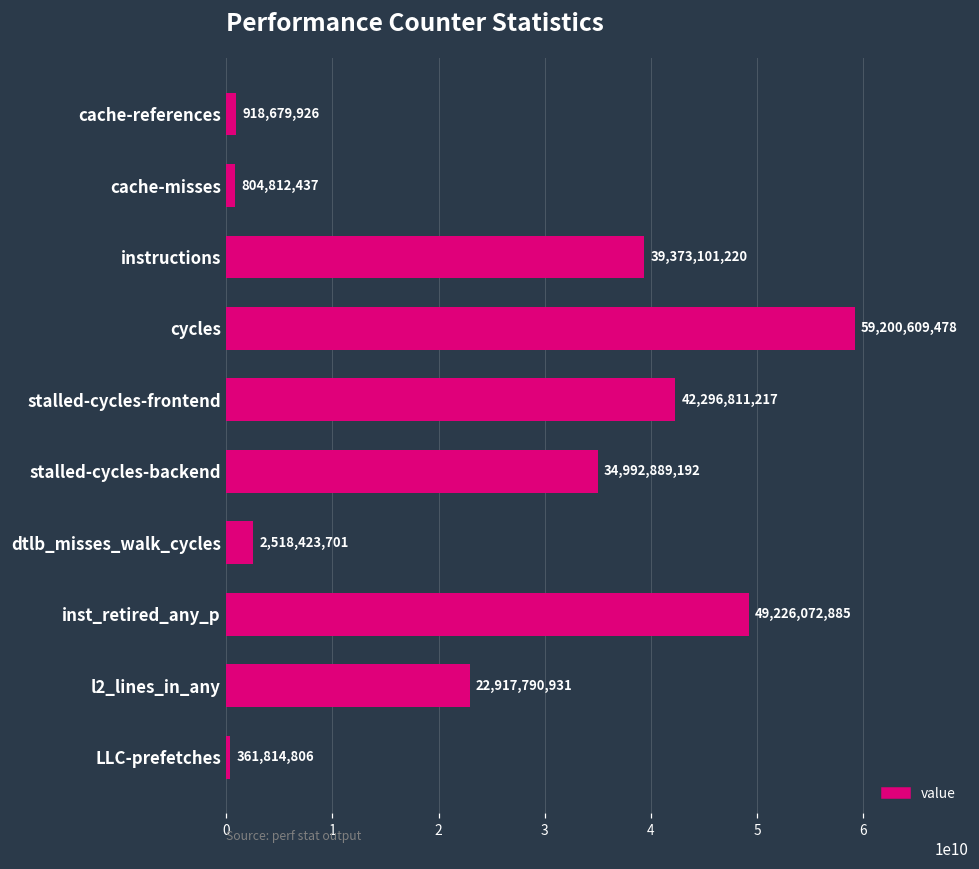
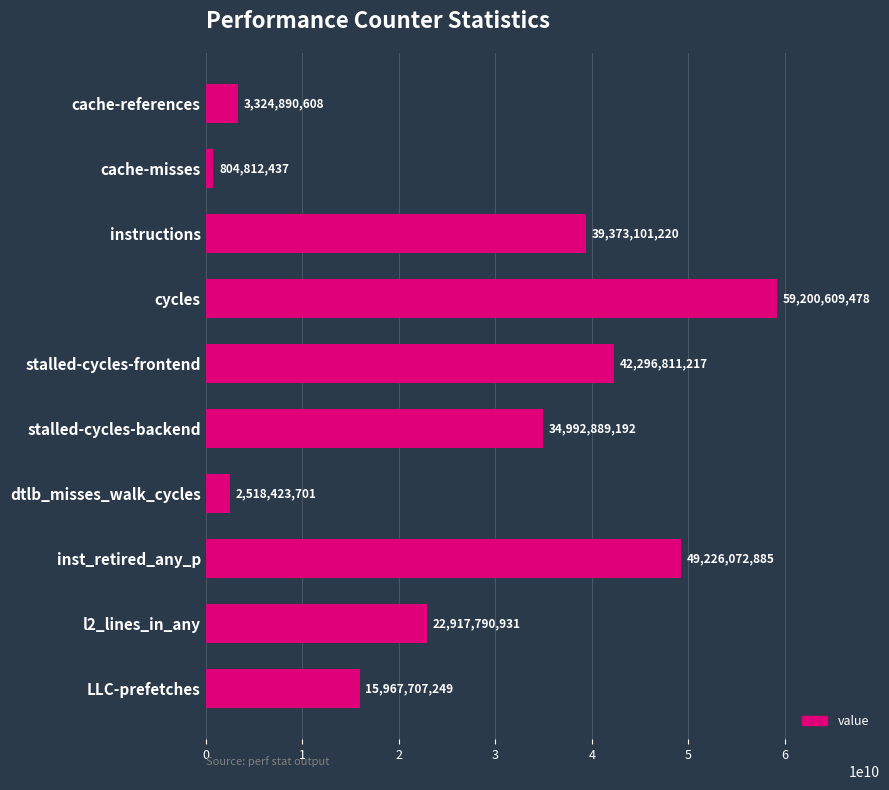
cache-references: 918,679,926 -> 3,324,890,608
LLC-prefetches: 361,814,806 -> 15,967,707,249
